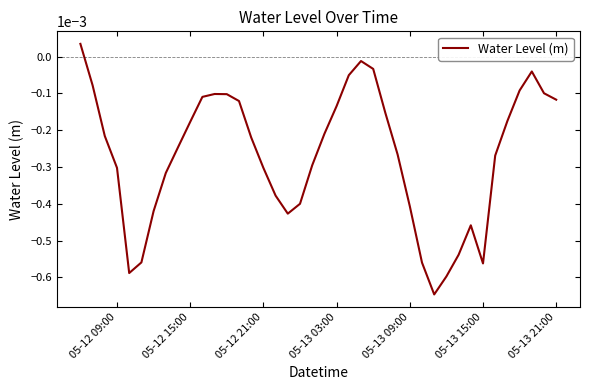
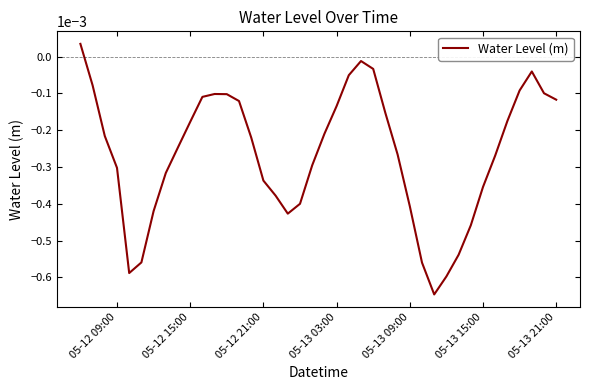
05-12 21:00: -0.00030 -> -0.00034
05-13 15:00: -0.00056 -> -0.00035
